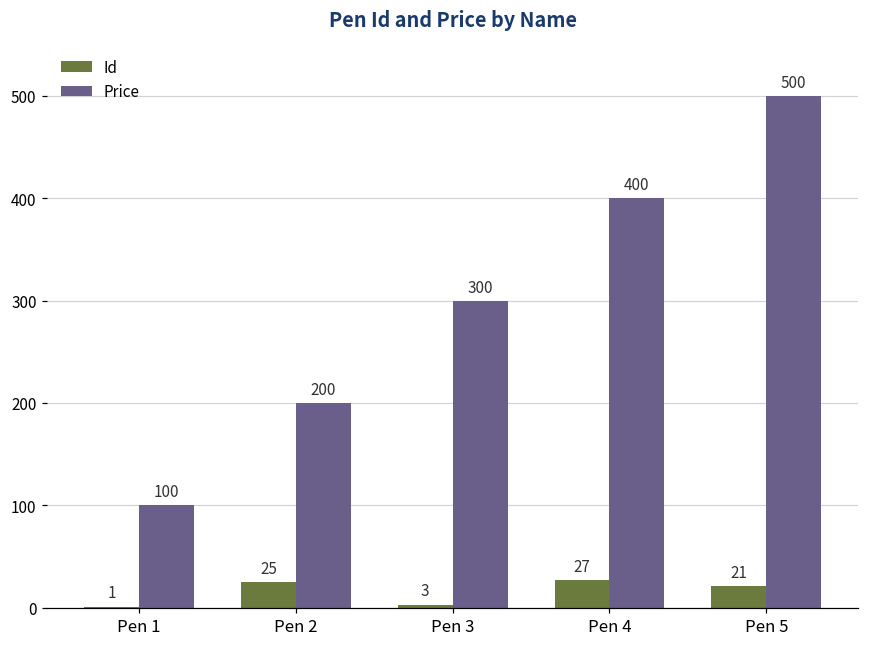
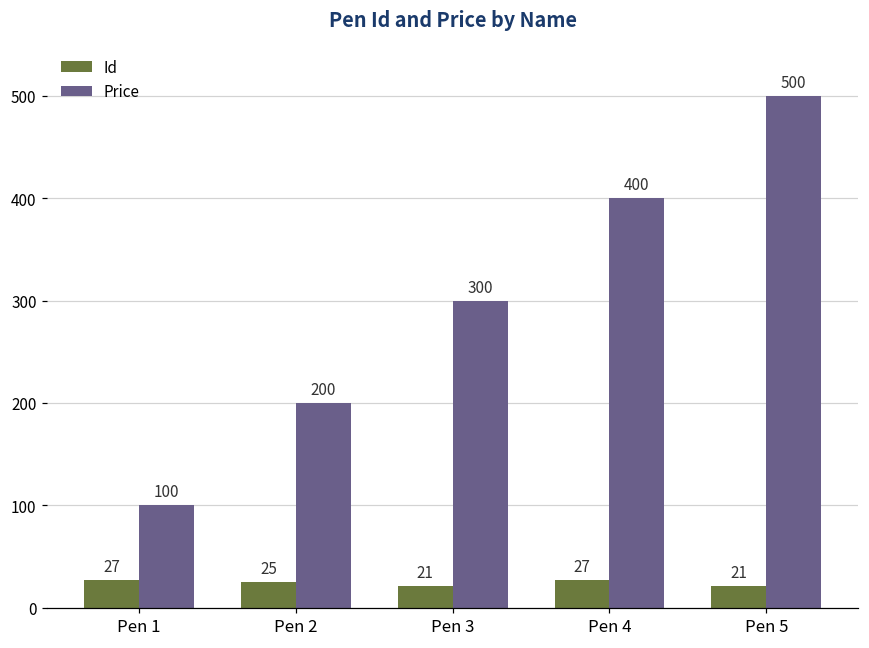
Id, Pen 1: 1 -> 27
Id, Pen 3: 3 -> 21
